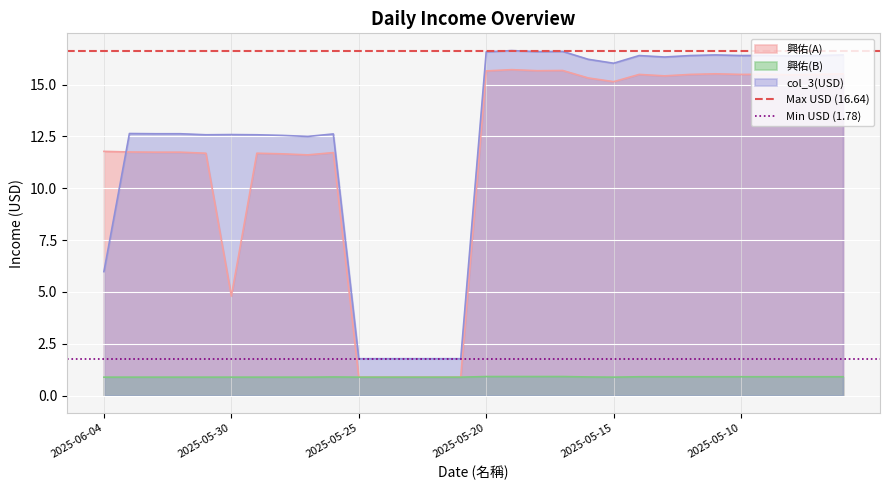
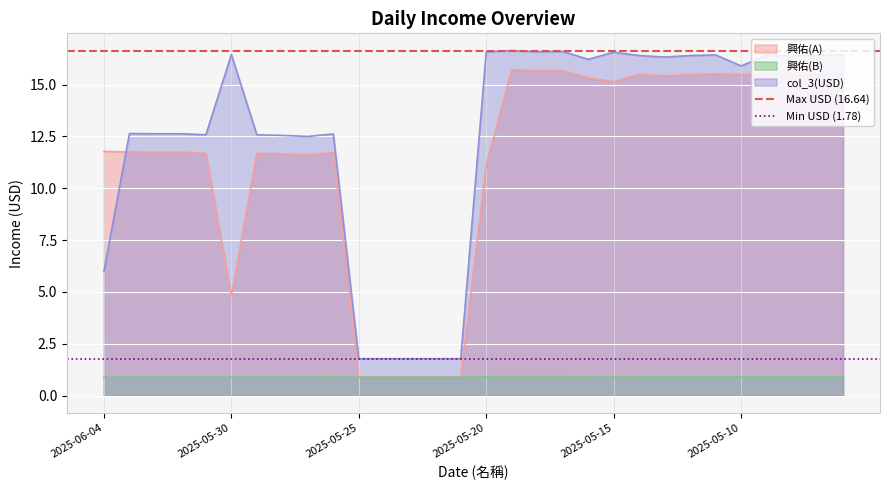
col_3(USD), 2025-05-30: 12.6 -> 16.5
興佑(A), 2025-05-20: 15.7 -> 11.1
col_3(USD), 2025-05-15: 16.0 -> 16.6
col_3(USD), 2025-05-10: 16.4 -> 15.9
